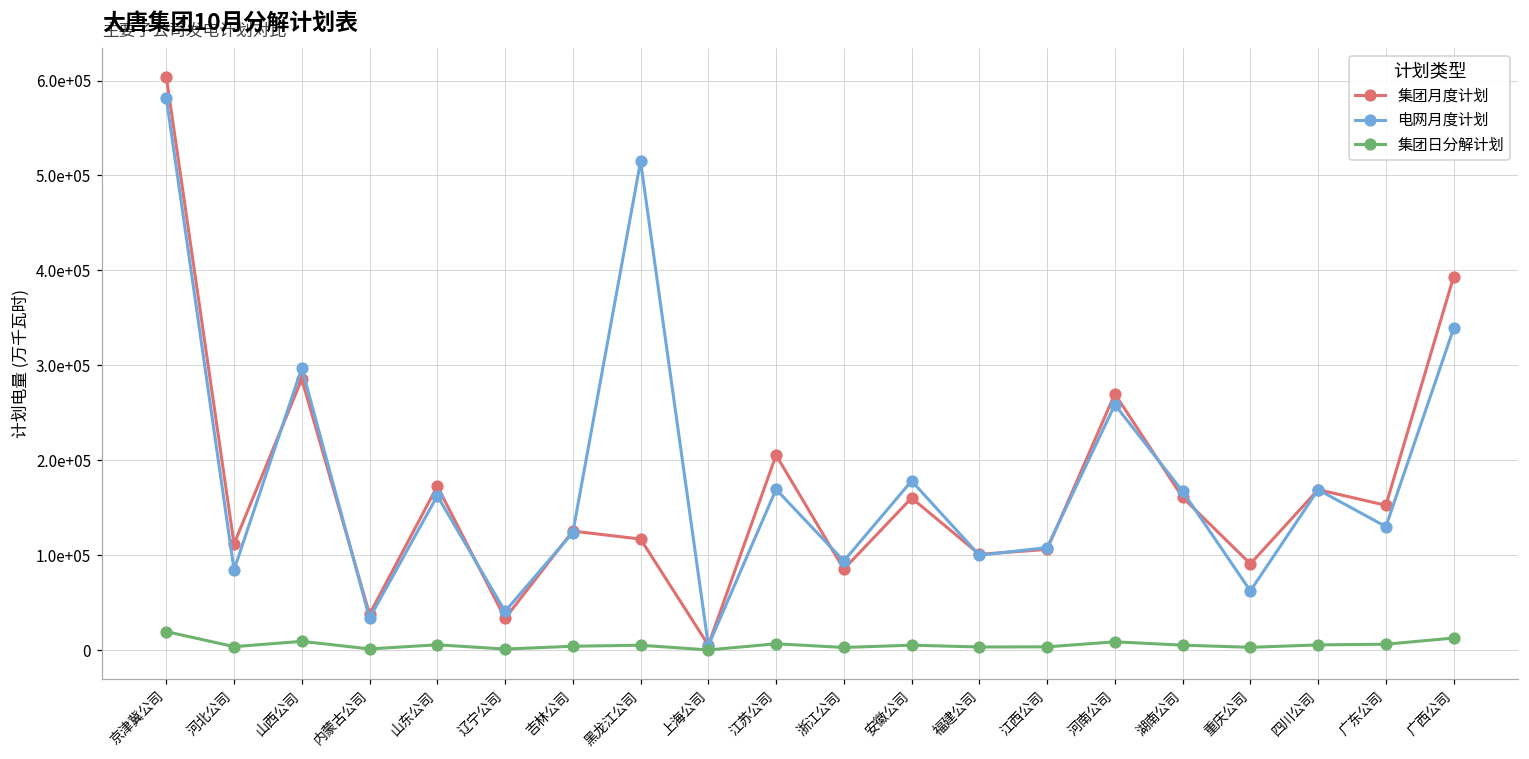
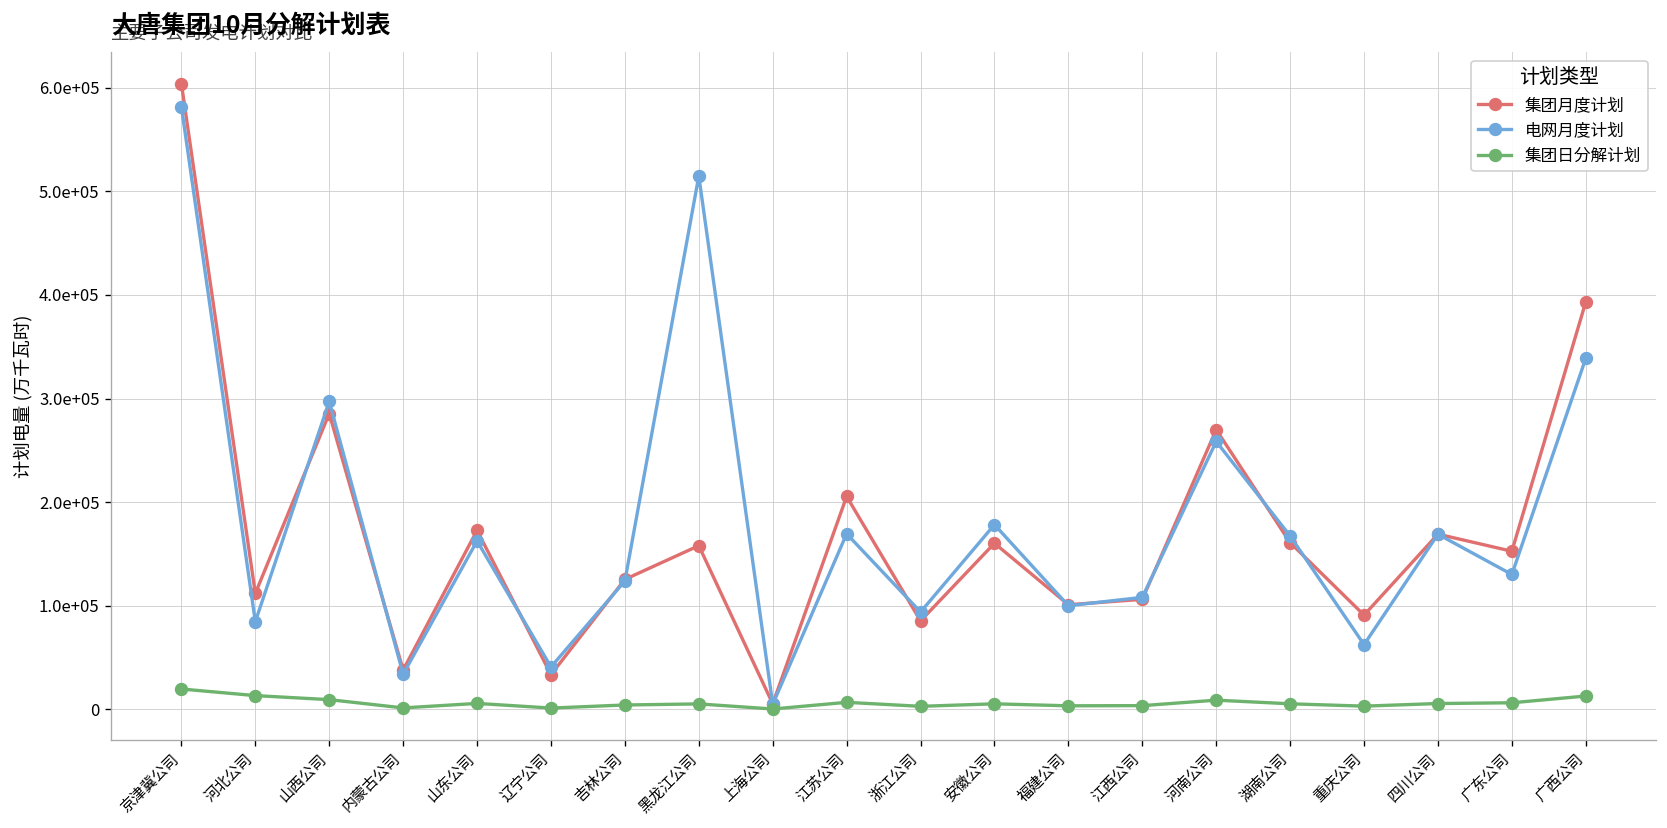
集团日分解计划, 河北公司: 0 -> 10000
集团月度计划, 黑龙江公司: 120000 -> 160000
